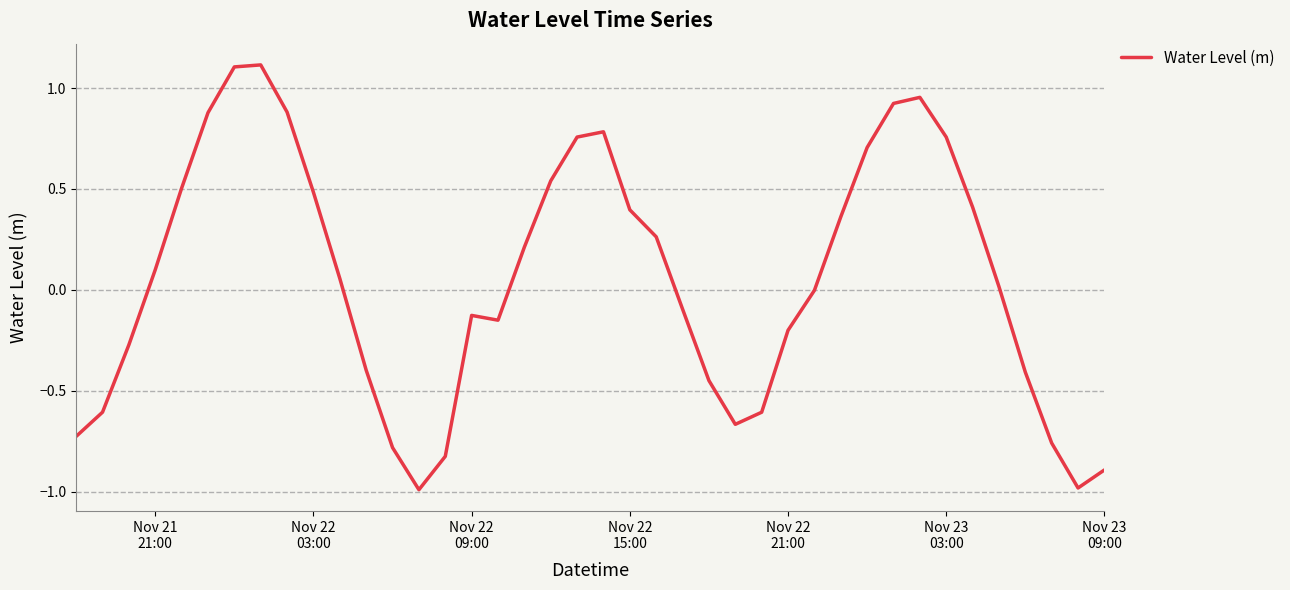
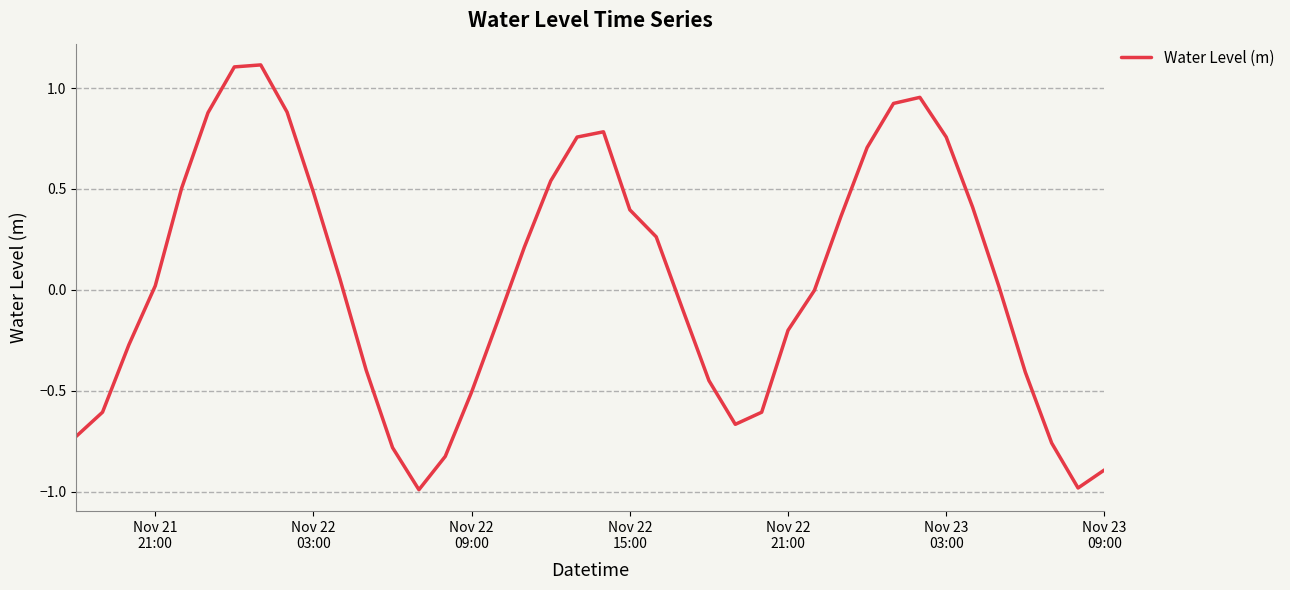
Nov 21 21:00: 0.10 -> 0.02
Nov 22 09:00: -0.13 -> -0.51
